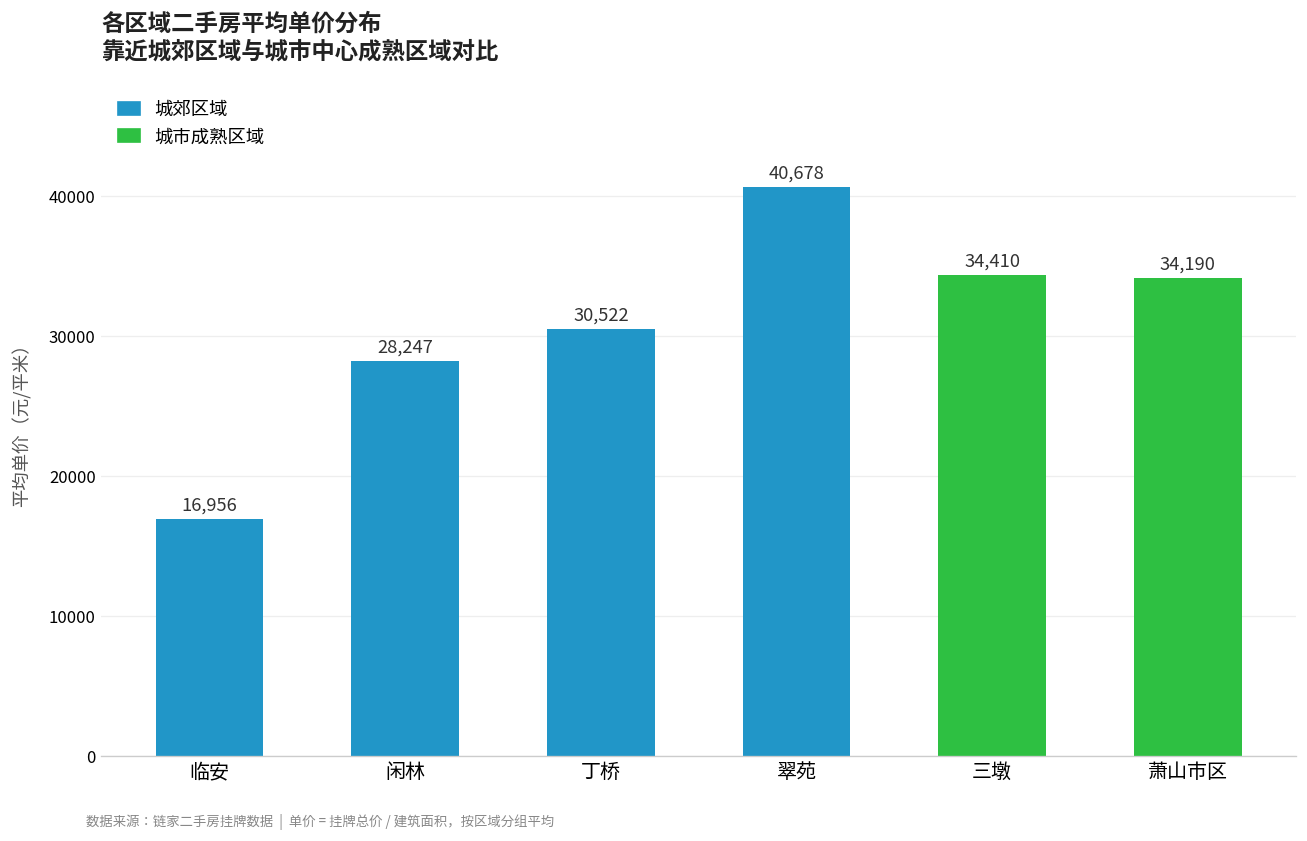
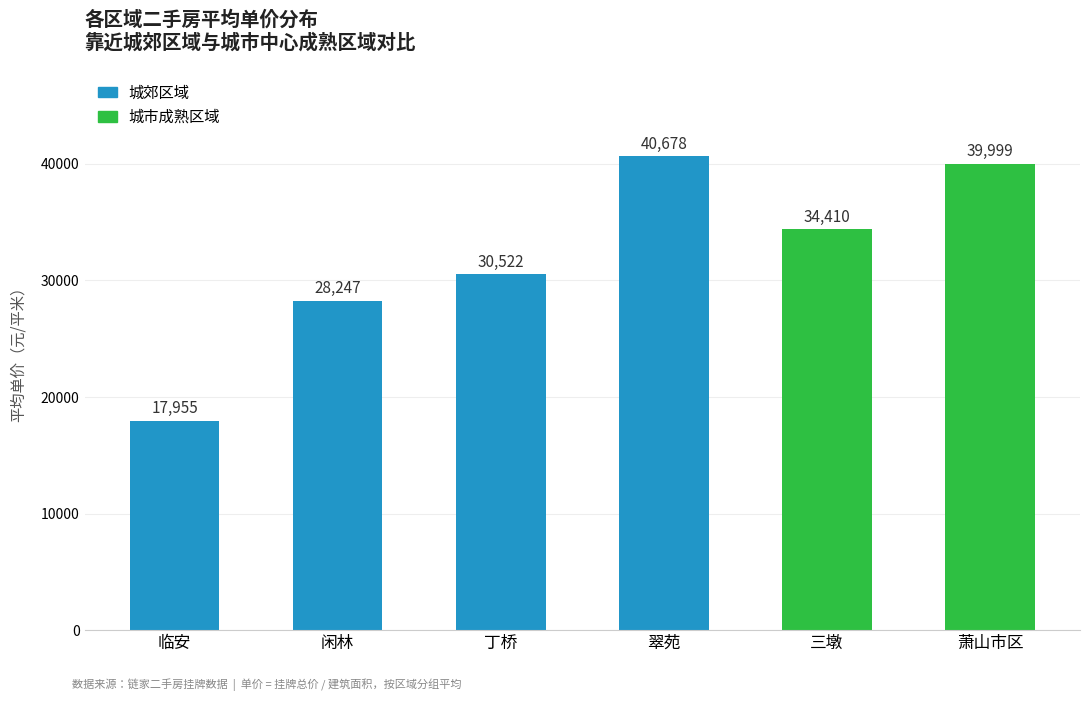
临安: 16,956 -> 17,955
萧山市区: 34,190 -> 39,999
